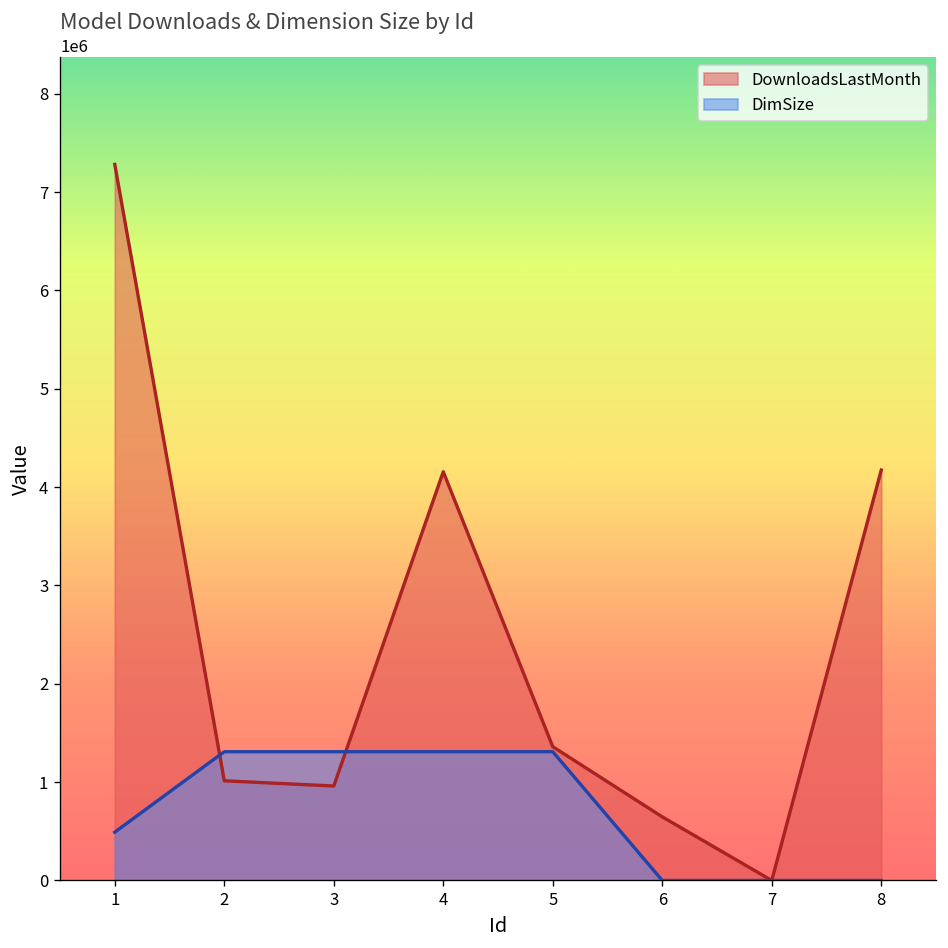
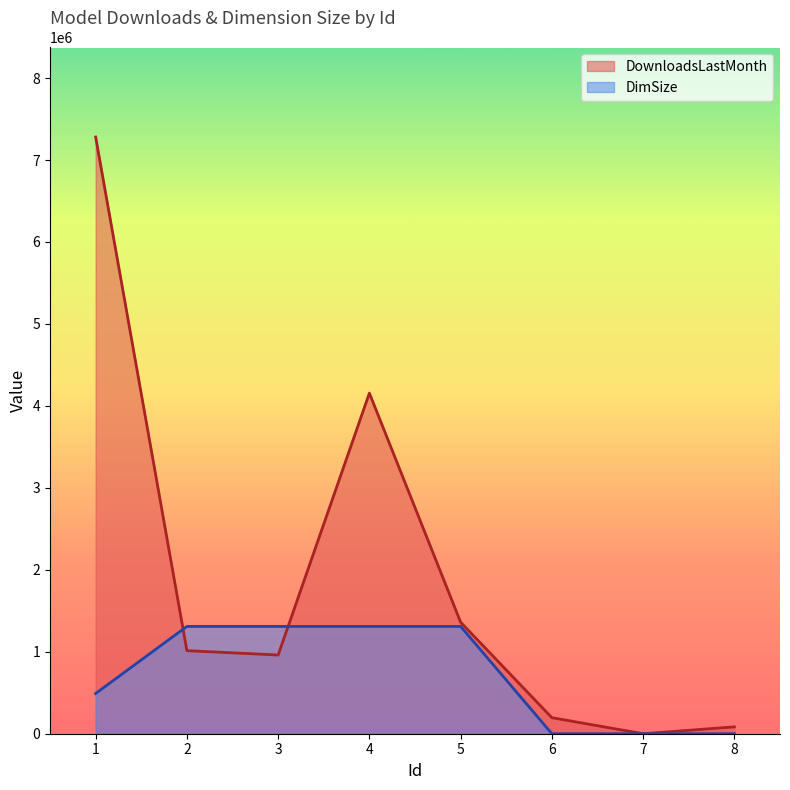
DownloadsLastMonth, 6: 600000 -> 200000
DownloadsLastMonth, 8: 4200000 -> 100000
